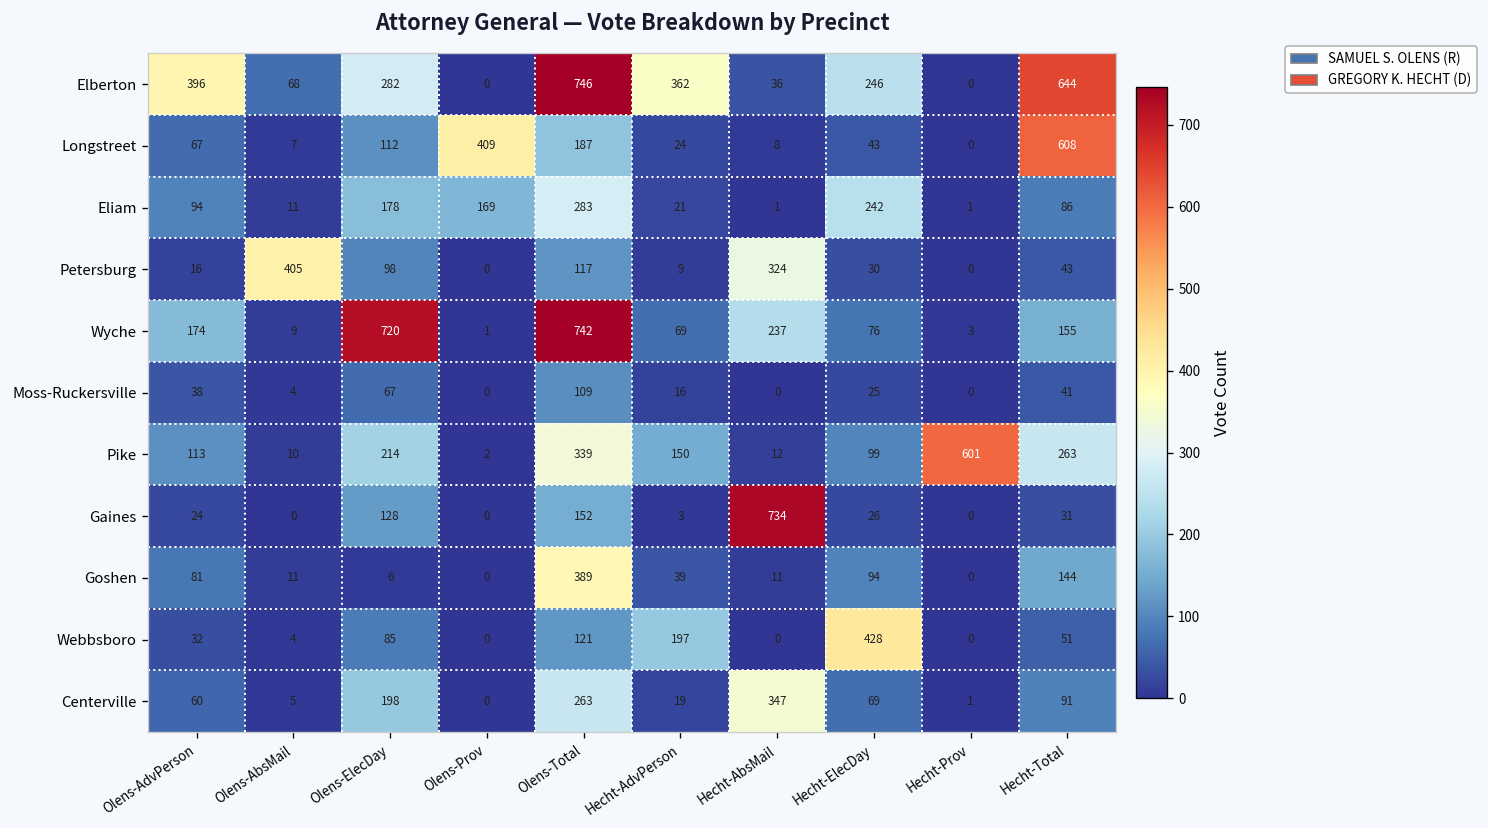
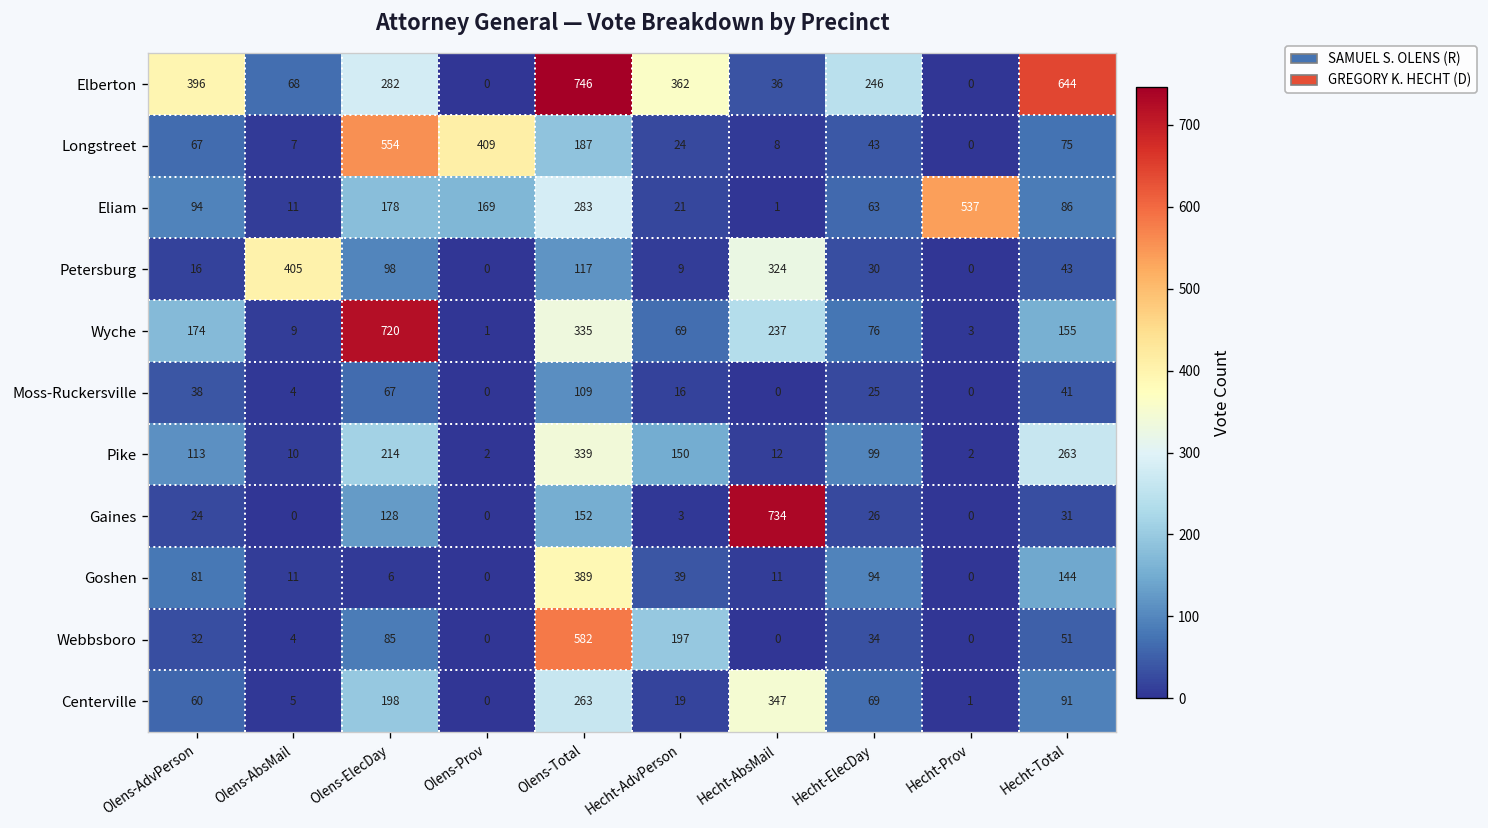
Longstreet, Olens-ElecDay: 112 -> 554
Longstreet, Hecht-Total: 608 -> 75
Eliam, Hecht-ElecDay: 242 -> 63
Eliam, Hecht-Prov: 1 -> 537
Wyche, Olens-Total: 742 -> 335
Pike, Hecht-Prov: 601 -> 2
Webbsboro, Olens-Total: 121 -> 582
Webbsboro, Hecht-ElecDay: 428 -> 34
